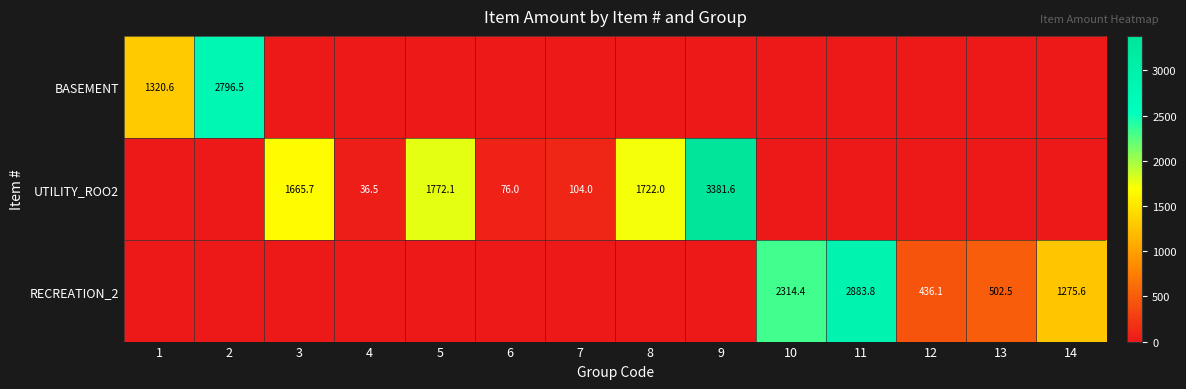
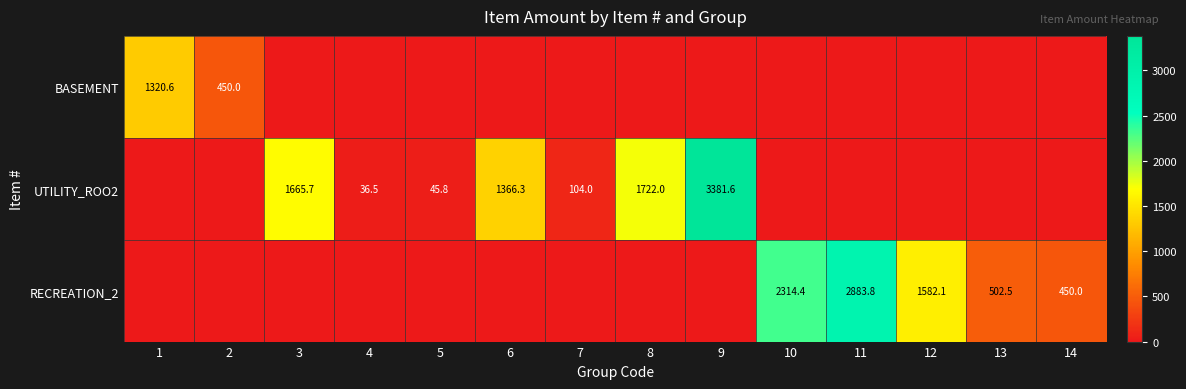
BASEMENT, 2: 2796.5 -> 450.0
UTILITY_ROO2, 5: 1772.1 -> 45.8
UTILITY_ROO2, 6: 76.0 -> 1366.3
RECREATION_2, 12: 436.1 -> 1582.1
RECREATION_2, 14: 1275.6 -> 450.0
